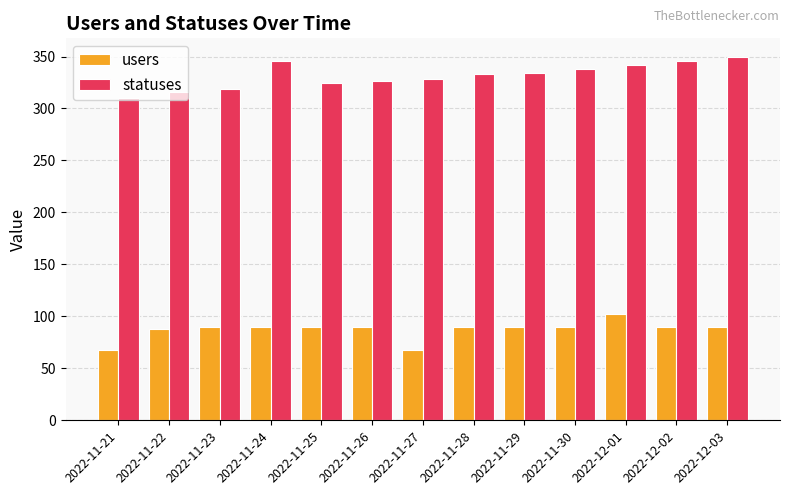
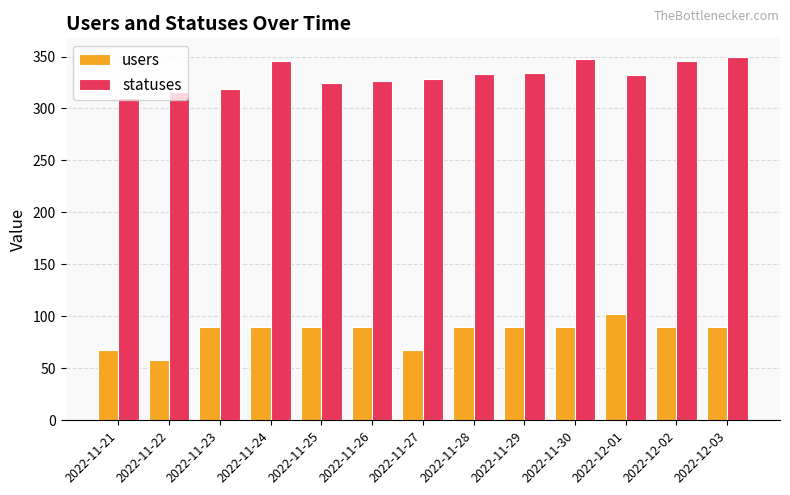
users, 2022-11-22: 88 -> 58
statuses, 2022-11-30: 338 -> 348
statuses, 2022-12-01: 342 -> 332
